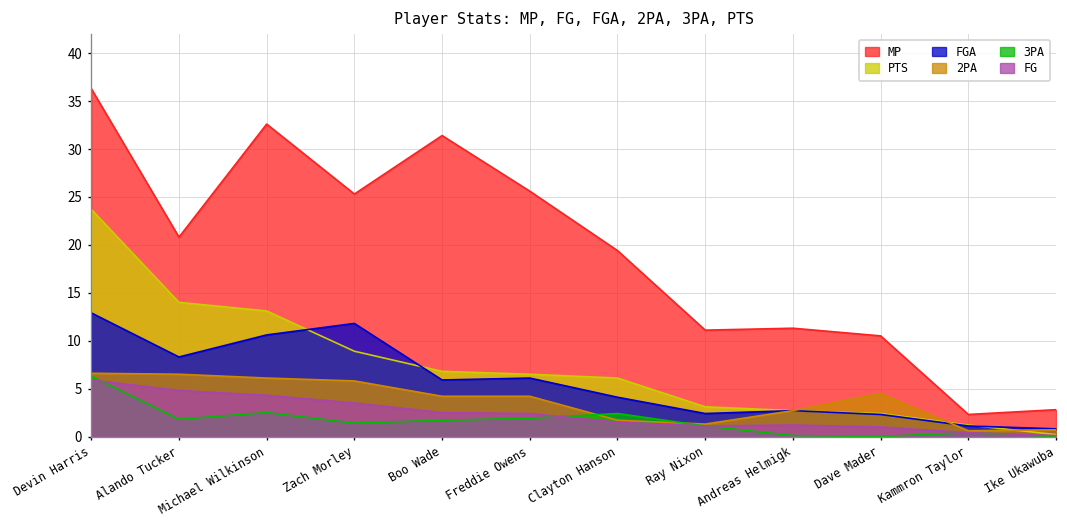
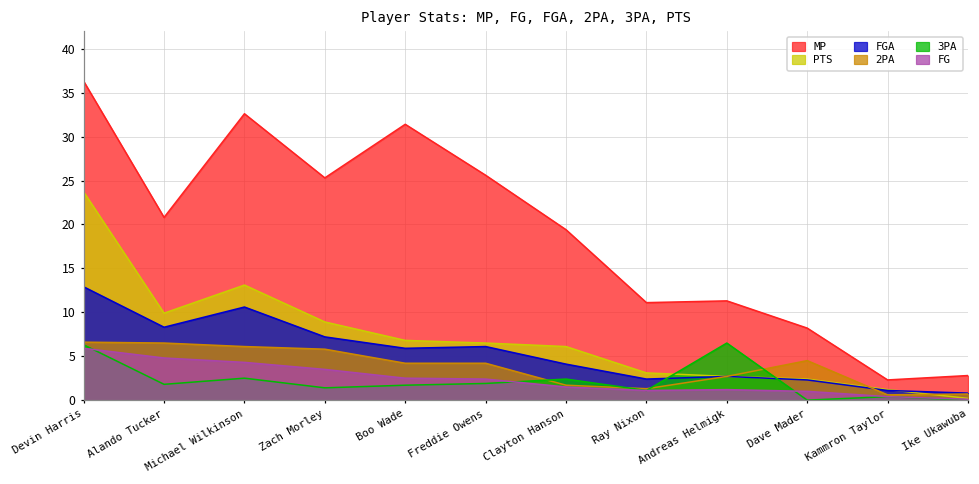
PTS, Alando Tucker: 14 -> 10
FGA, Zach Morley: 12 -> 7
3PA, Andreas Helmigk: 0 -> 7
MP, Dave Mader: 11 -> 8
